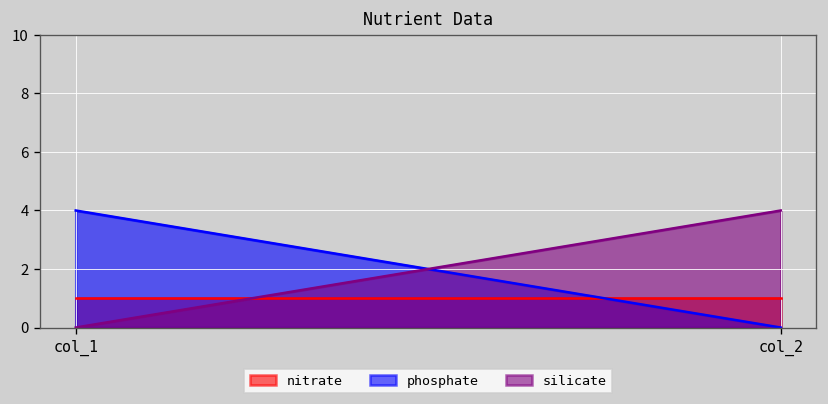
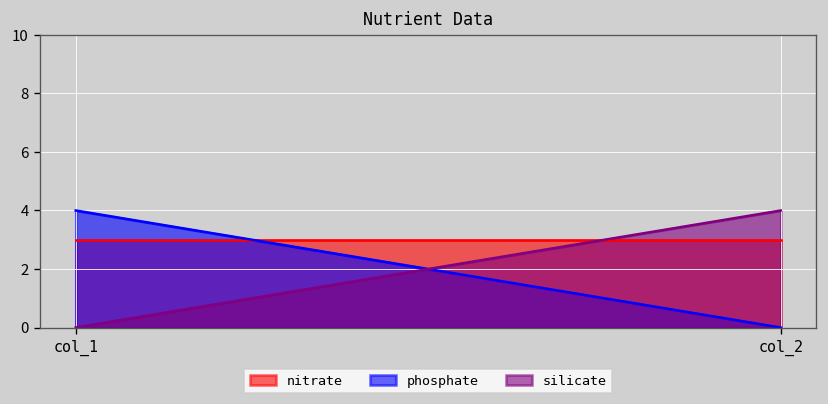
nitrate, col_1: 1 -> 3
nitrate, col_2: 1 -> 3
